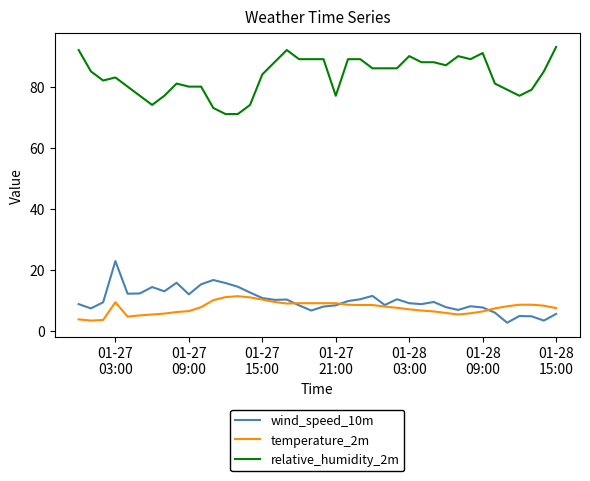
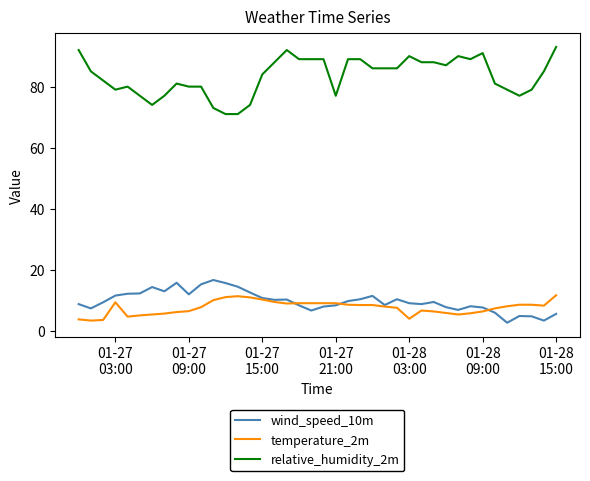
wind_speed_10m, 01-27 03:00: 23 -> 12
relative_humidity_2m, 01-27 03:00: 83 -> 79
temperature_2m, 01-28 03:00: 7 -> 4
temperature_2m, 01-28 15:00: 7 -> 12
